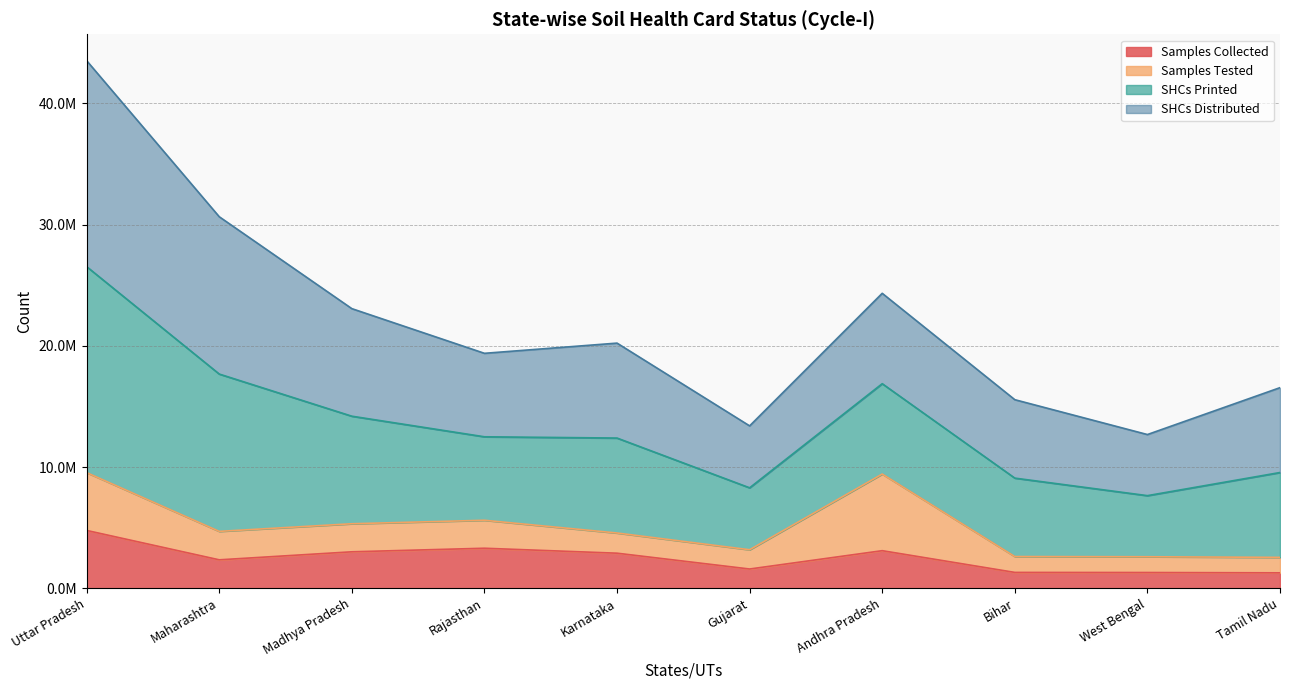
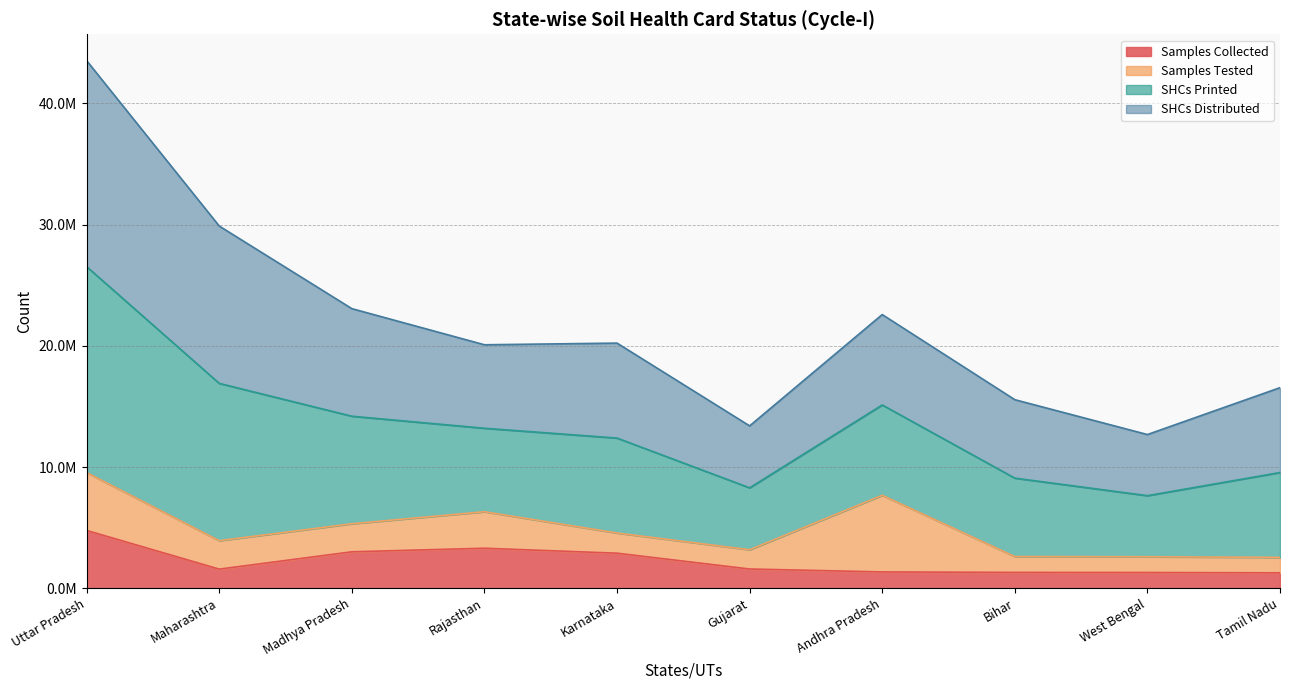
Samples Collected, Maharashtra: 2300000 -> 1600000
Samples Tested, Rajasthan: 2300000 -> 3000000
Samples Collected, Andhra Pradesh: 3100000 -> 1300000
